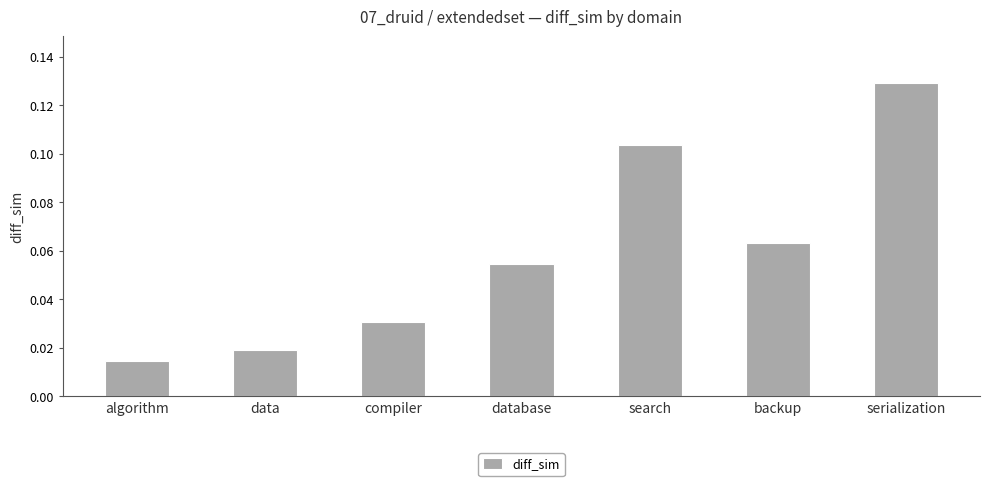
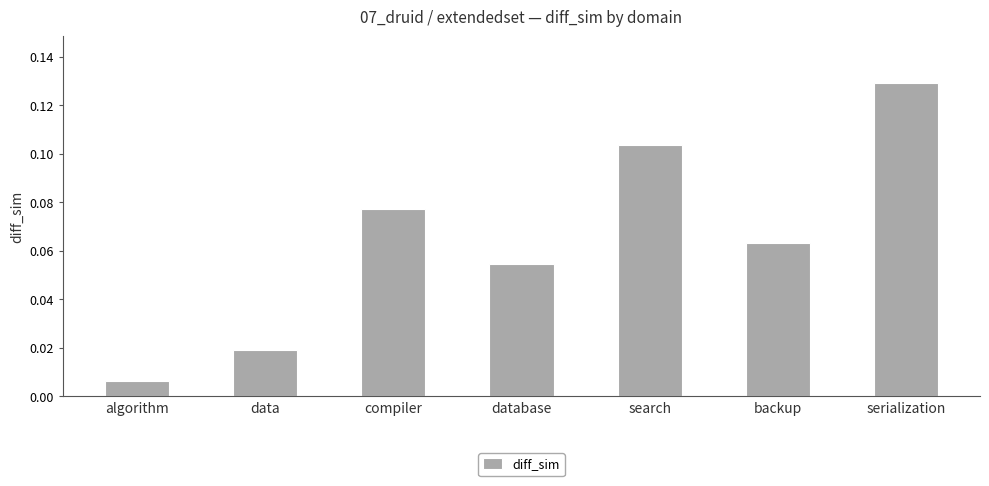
algorithm: 0.015 -> 0.006
compiler: 0.031 -> 0.077
